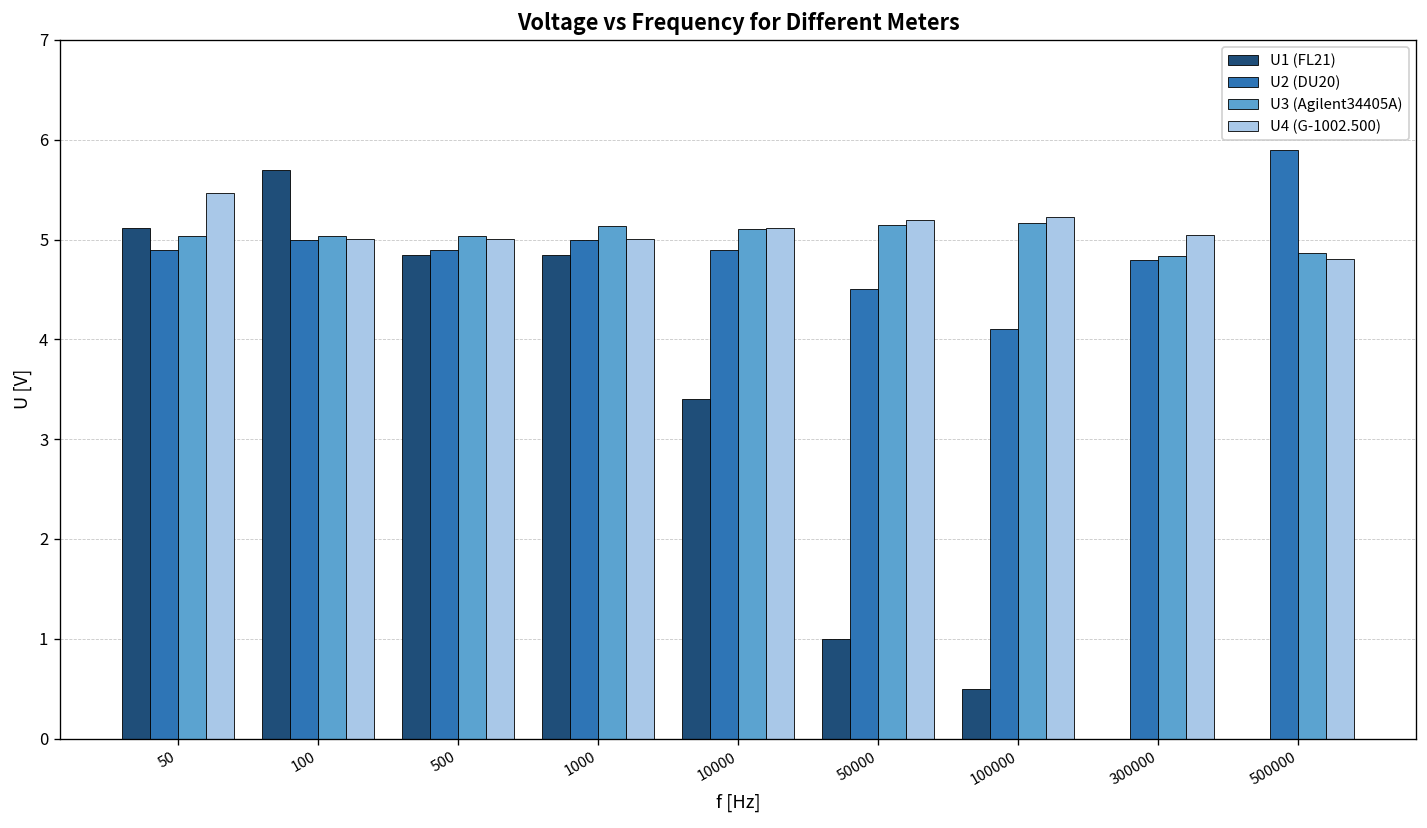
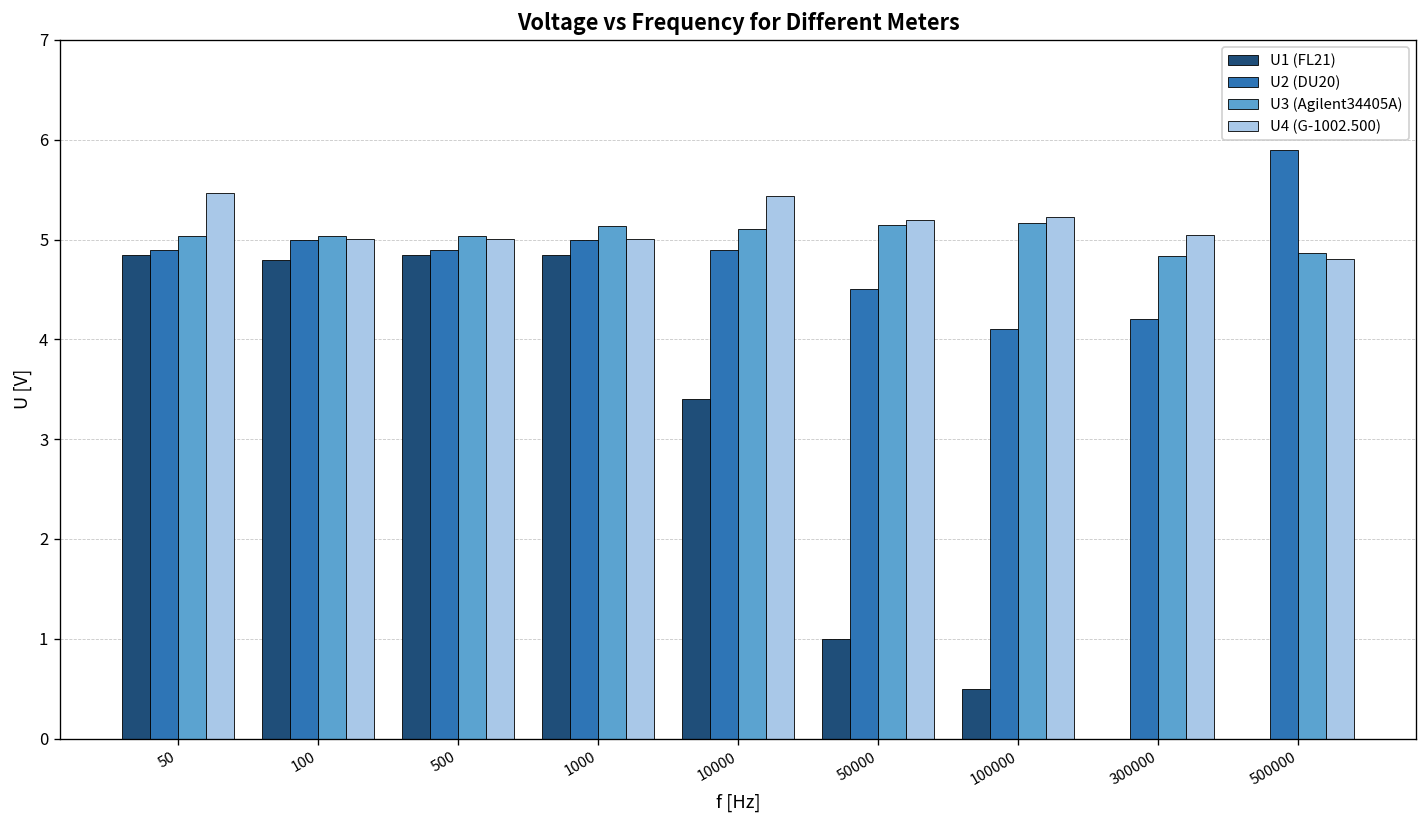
U1 (FL21), 50: 5.1 -> 4.9
U1 (FL21), 100: 5.7 -> 4.8
U4 (G-1002.500), 10000: 5.1 -> 5.4
U2 (DU20), 300000: 4.8 -> 4.2
